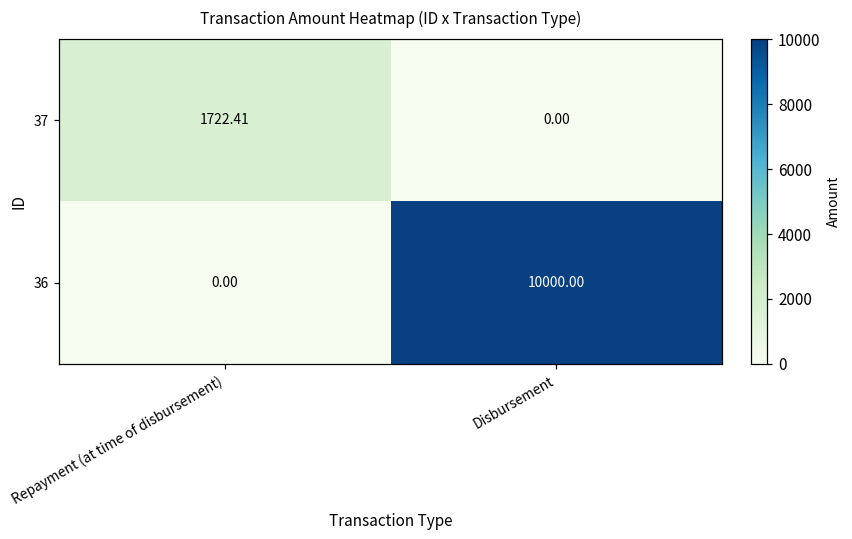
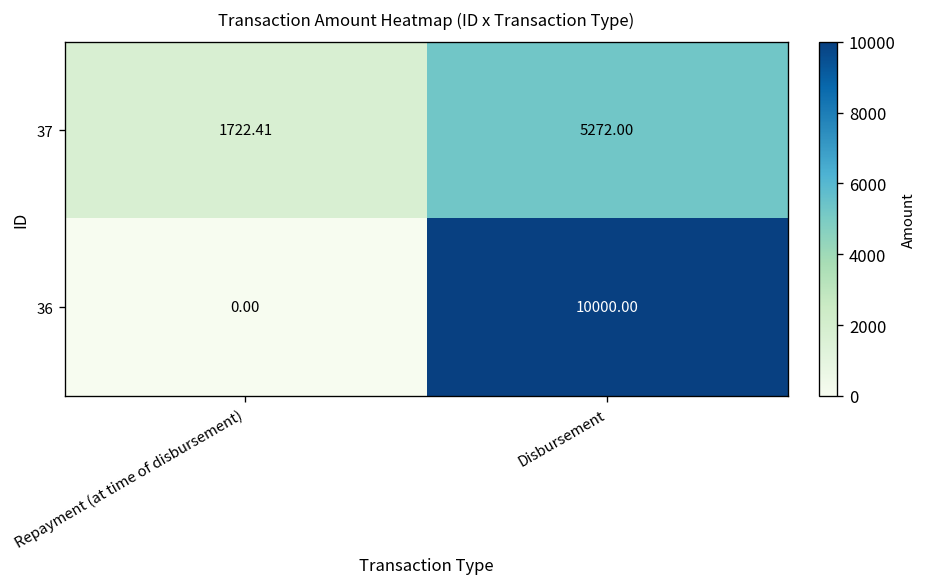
37, Disbursement: 0.00 -> 5272.00
